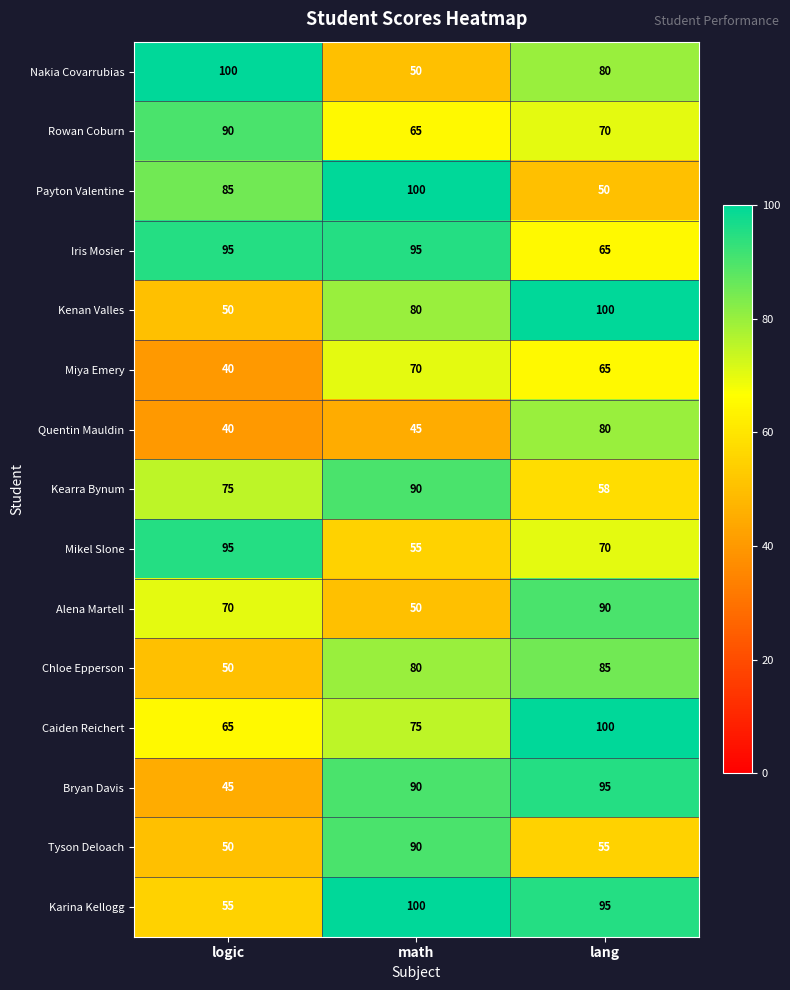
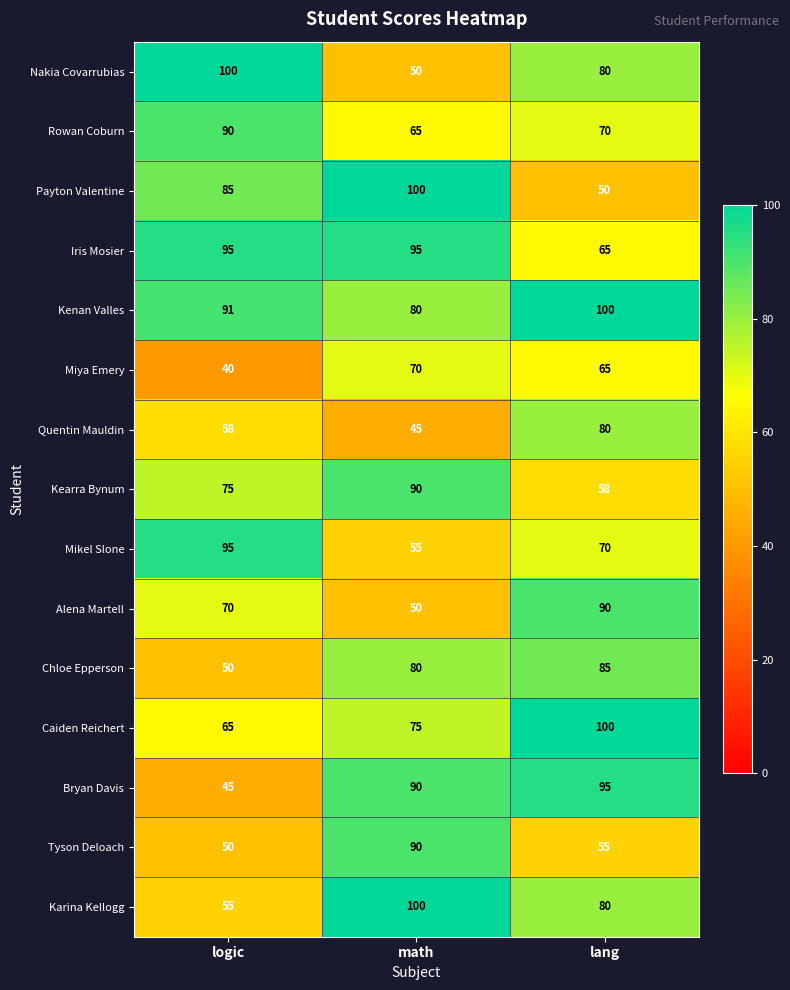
Kenan Valles, logic: 50 -> 91
Quentin Mauldin, logic: 40 -> 58
Karina Kellogg, lang: 95 -> 80
